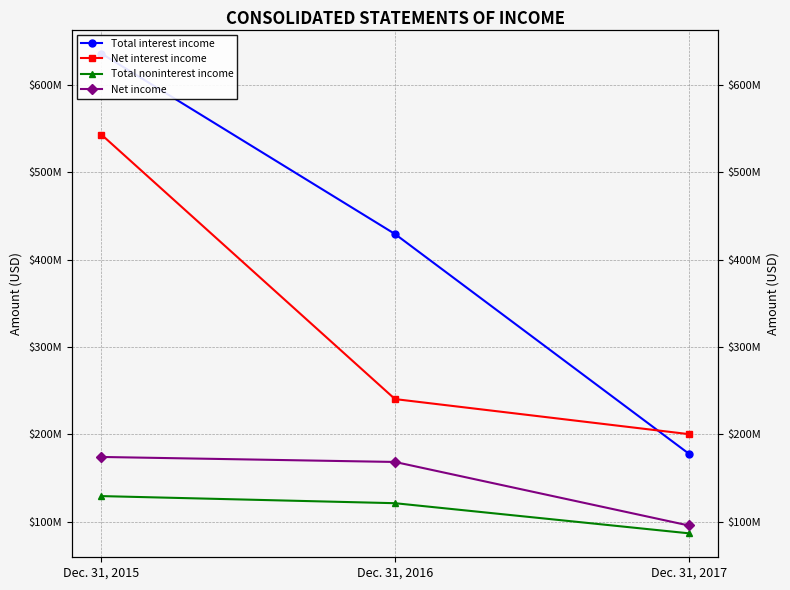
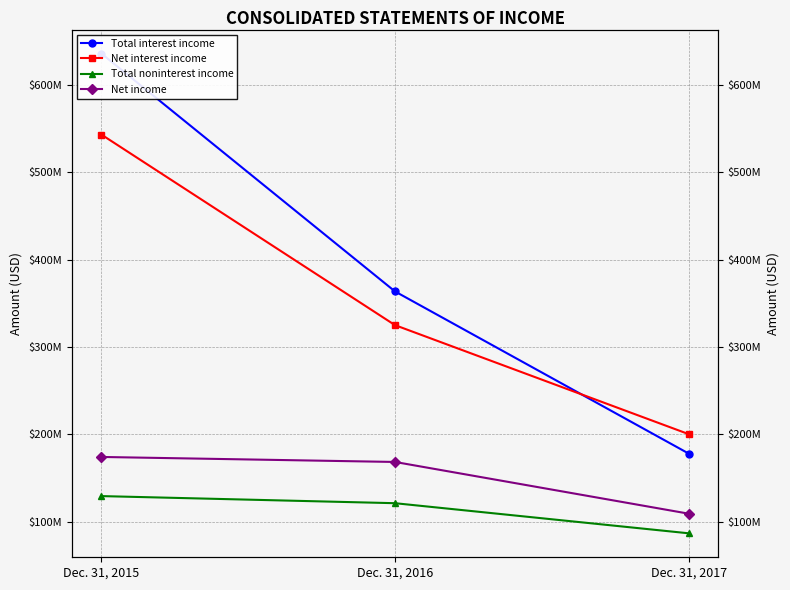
Total interest income, Dec. 31, 2016: $430000000 -> $360000000
Net interest income, Dec. 31, 2016: $240000000 -> $320000000
Net income, Dec. 31, 2017: $100000000 -> $110000000
